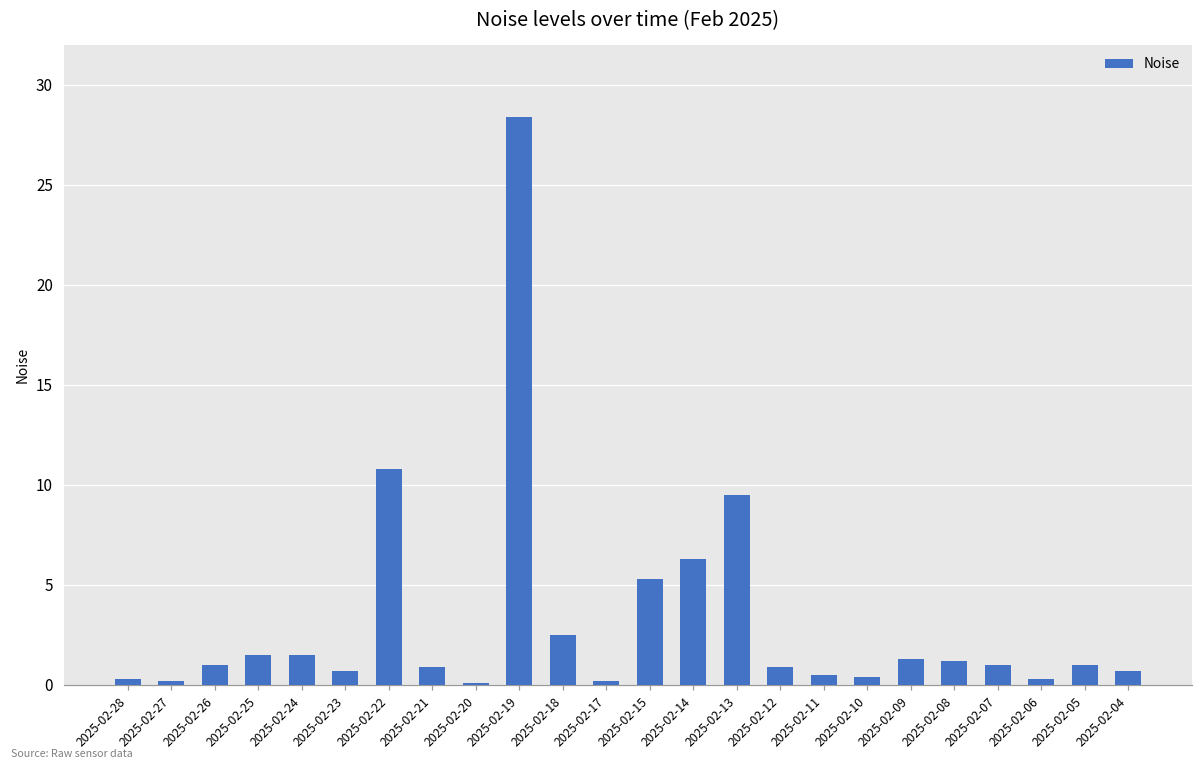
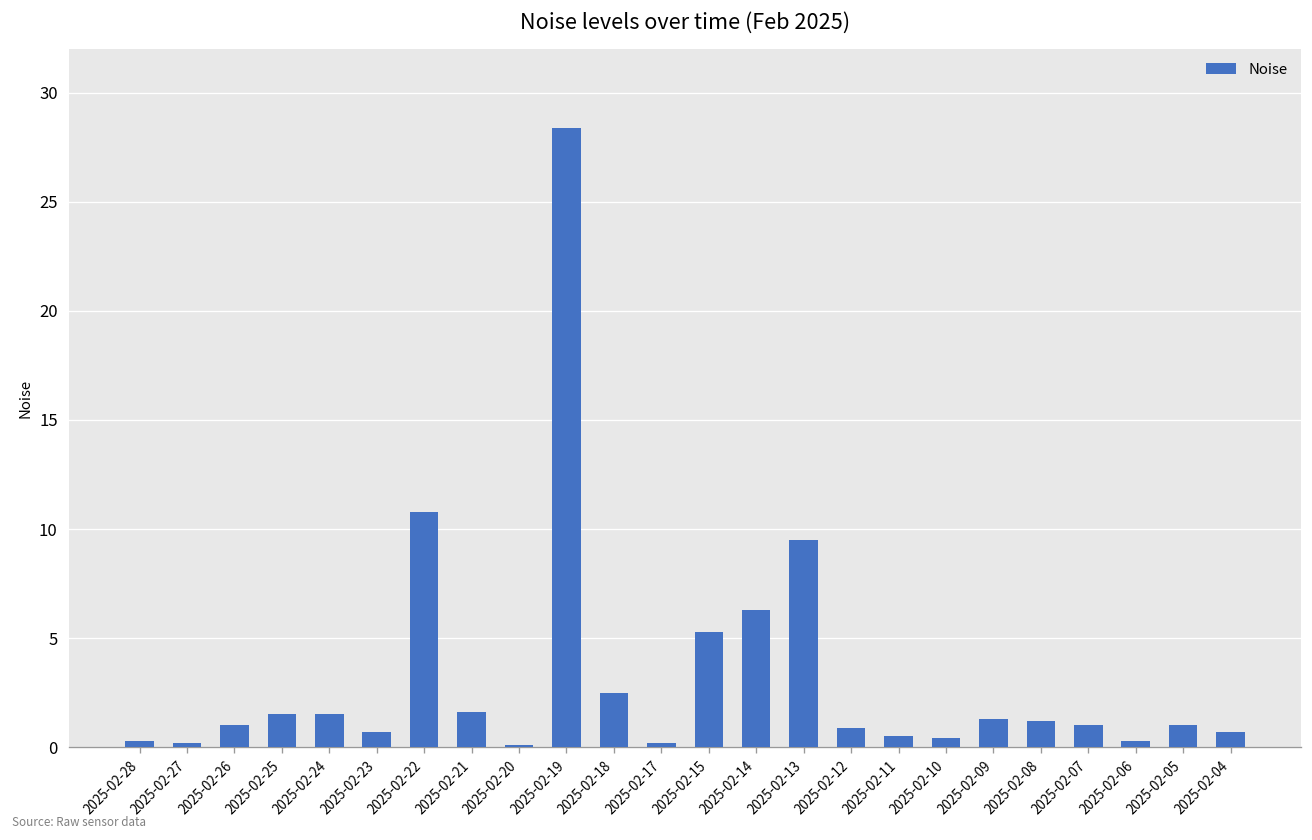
2025-02-21: 0.9 -> 1.6
